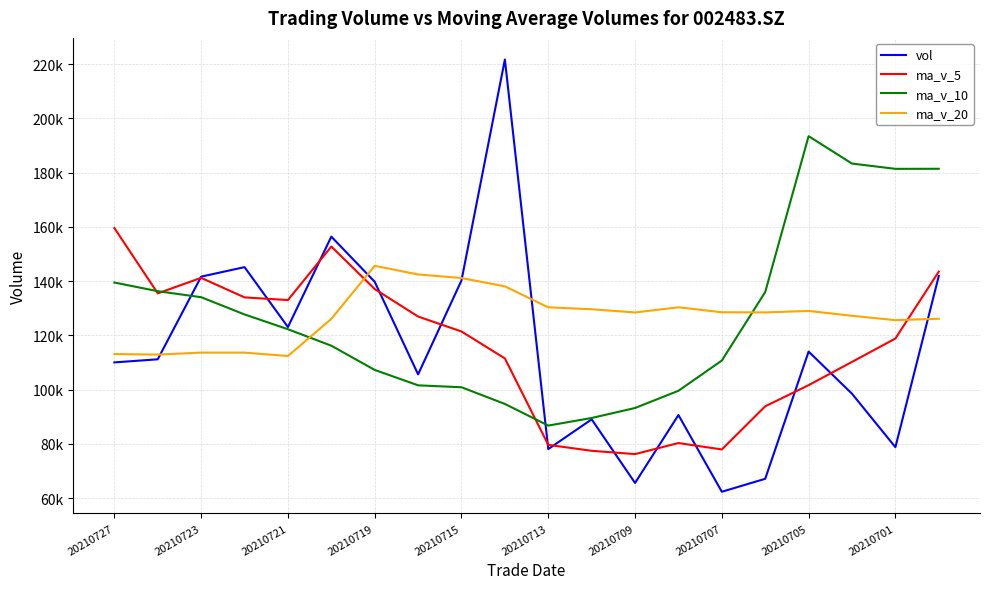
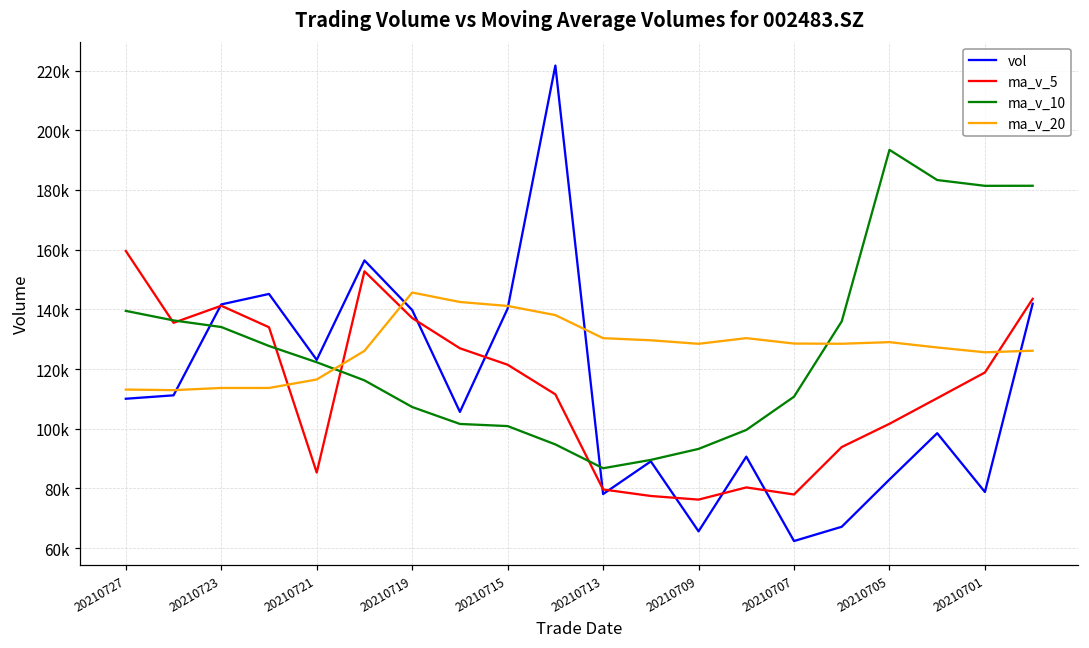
ma_v_5, 20210721: 133000 -> 85000
ma_v_20, 20210721: 112000 -> 117000
vol, 20210705: 114000 -> 83000
